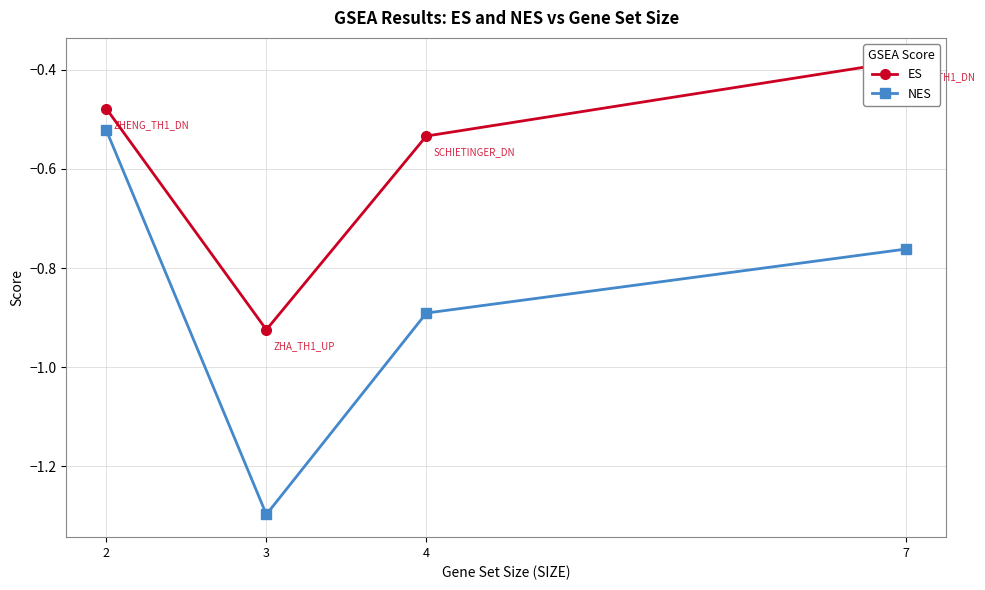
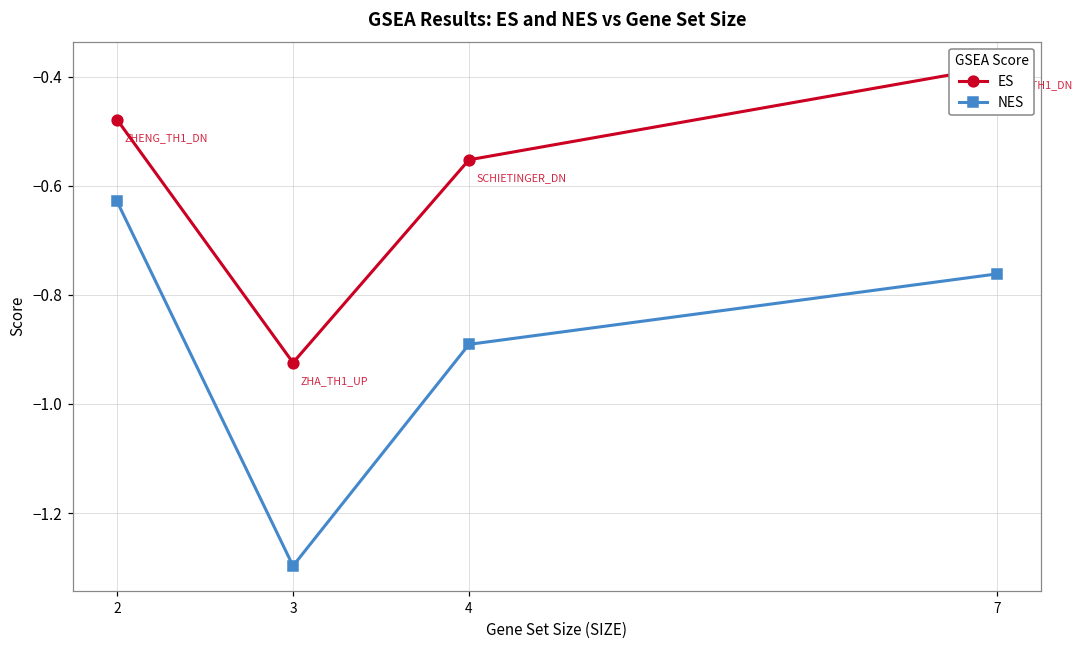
NES, 2: -0.52 -> -0.63
ES, 4: -0.53 -> -0.55
